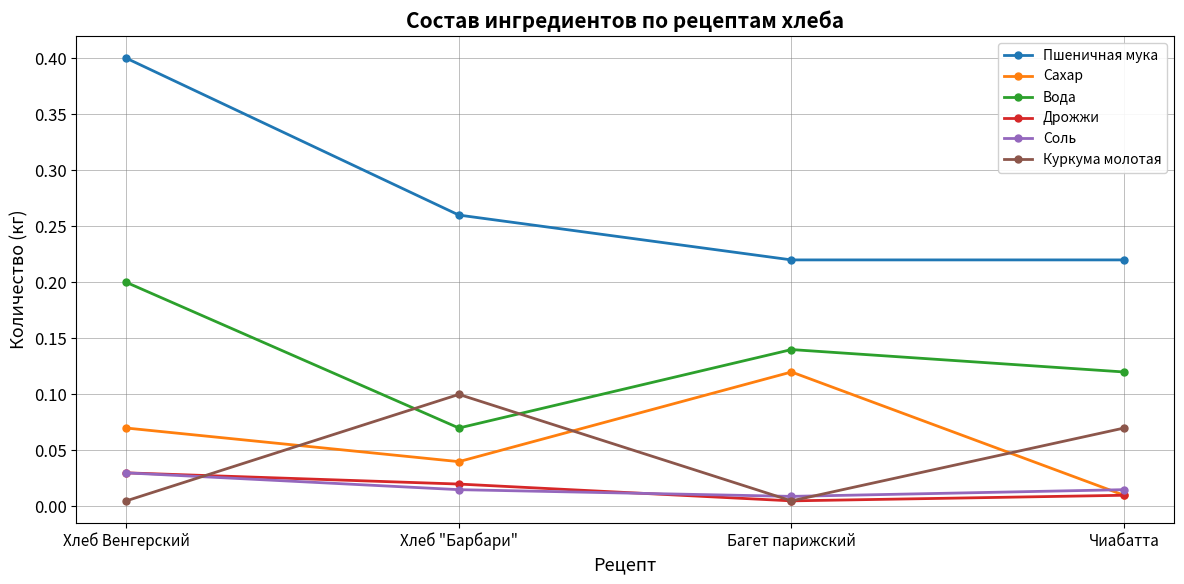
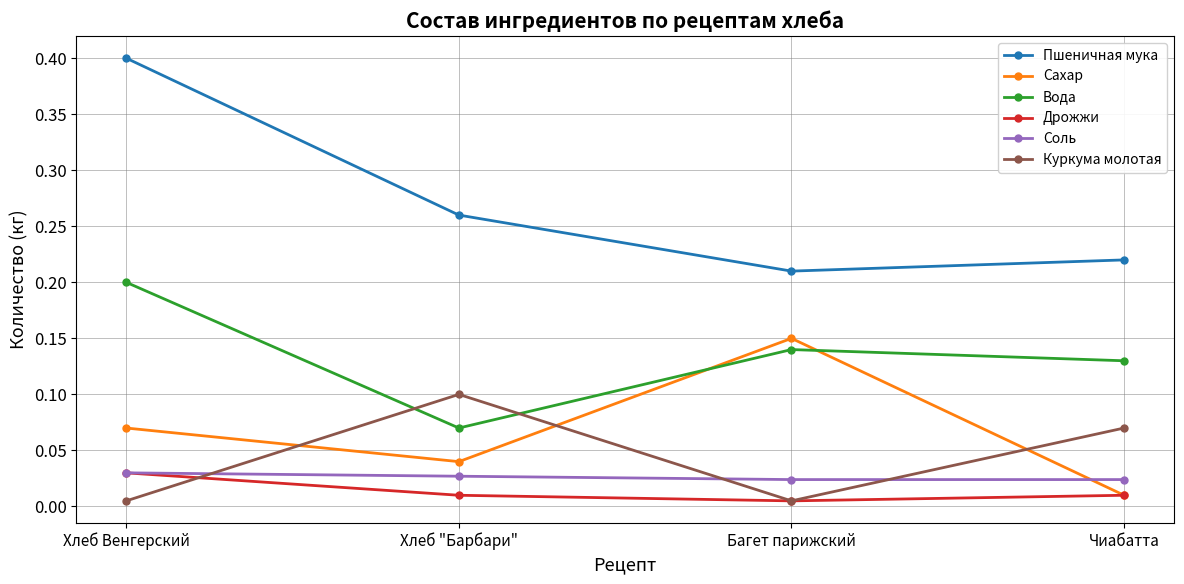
Дрожжи, Хлеб "Барбари": 0.02 -> 0.01
Соль, Хлеб "Барбари": 0.015 -> 0.027
Пшеничная мука, Багет парижский: 0.22 -> 0.21
Сахар, Багет парижский: 0.12 -> 0.15
Соль, Багет парижский: 0.009 -> 0.024
Вода, Чиабатта: 0.12 -> 0.13
Соль, Чиабатта: 0.015 -> 0.024
